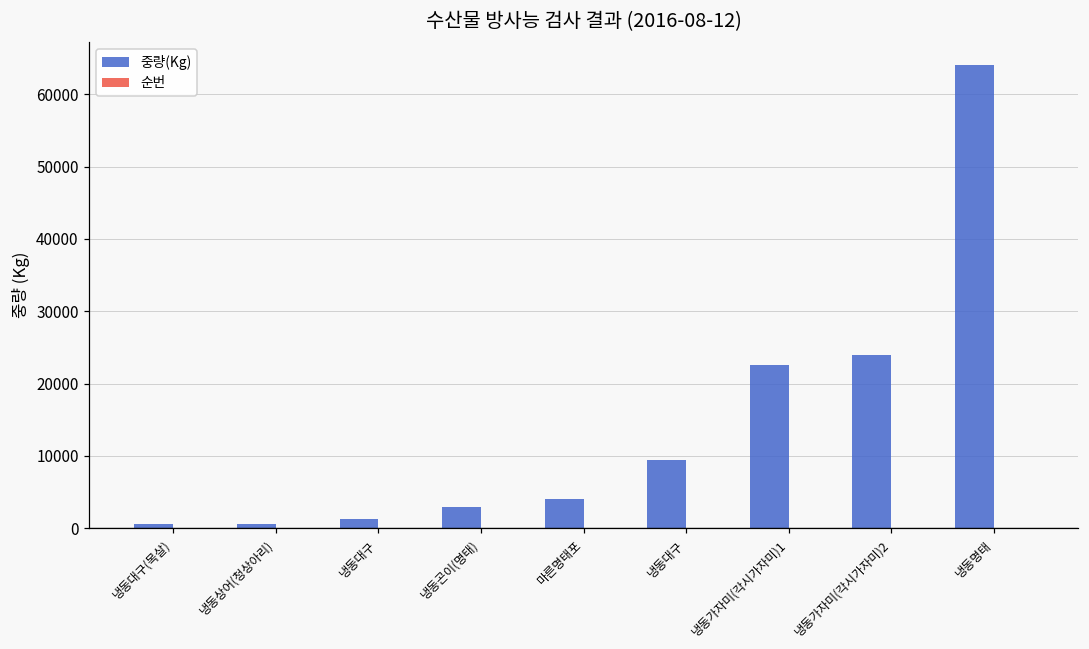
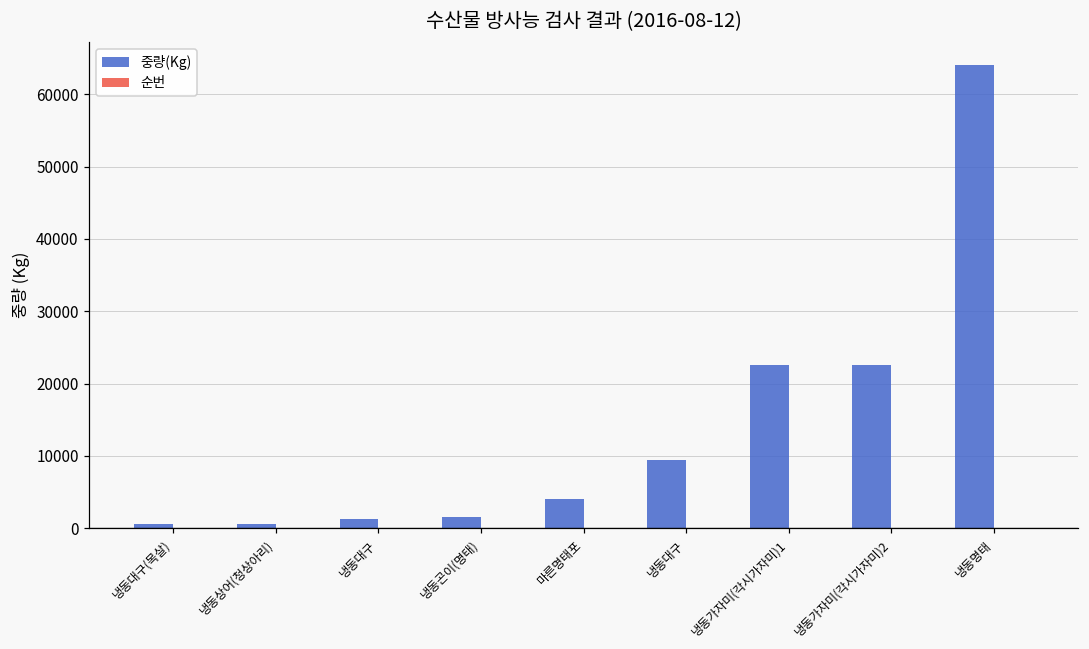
중량(Kg), 냉동곤이(명태): 3000 -> 2000
중량(Kg), 냉동가자미(각시가자미)2: 24000 -> 23000
